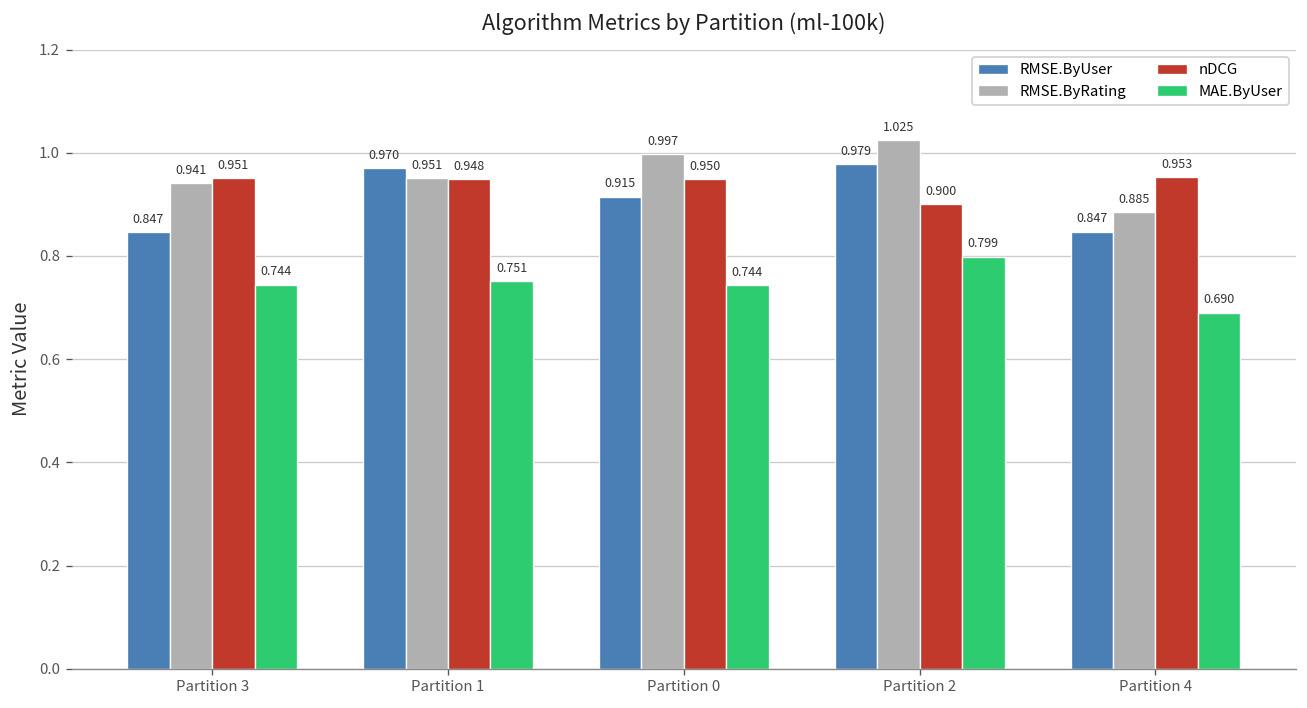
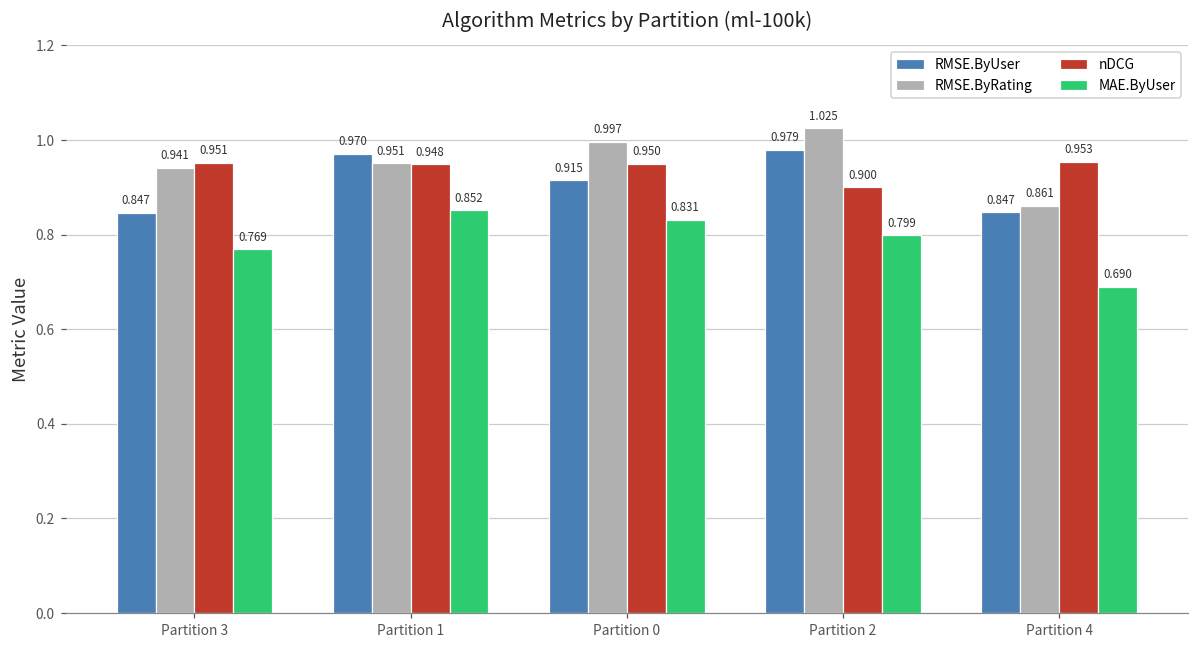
MAE.ByUser, Partition 3: 0.744 -> 0.769
MAE.ByUser, Partition 1: 0.751 -> 0.852
MAE.ByUser, Partition 0: 0.744 -> 0.831
RMSE.ByRating, Partition 4: 0.885 -> 0.861
